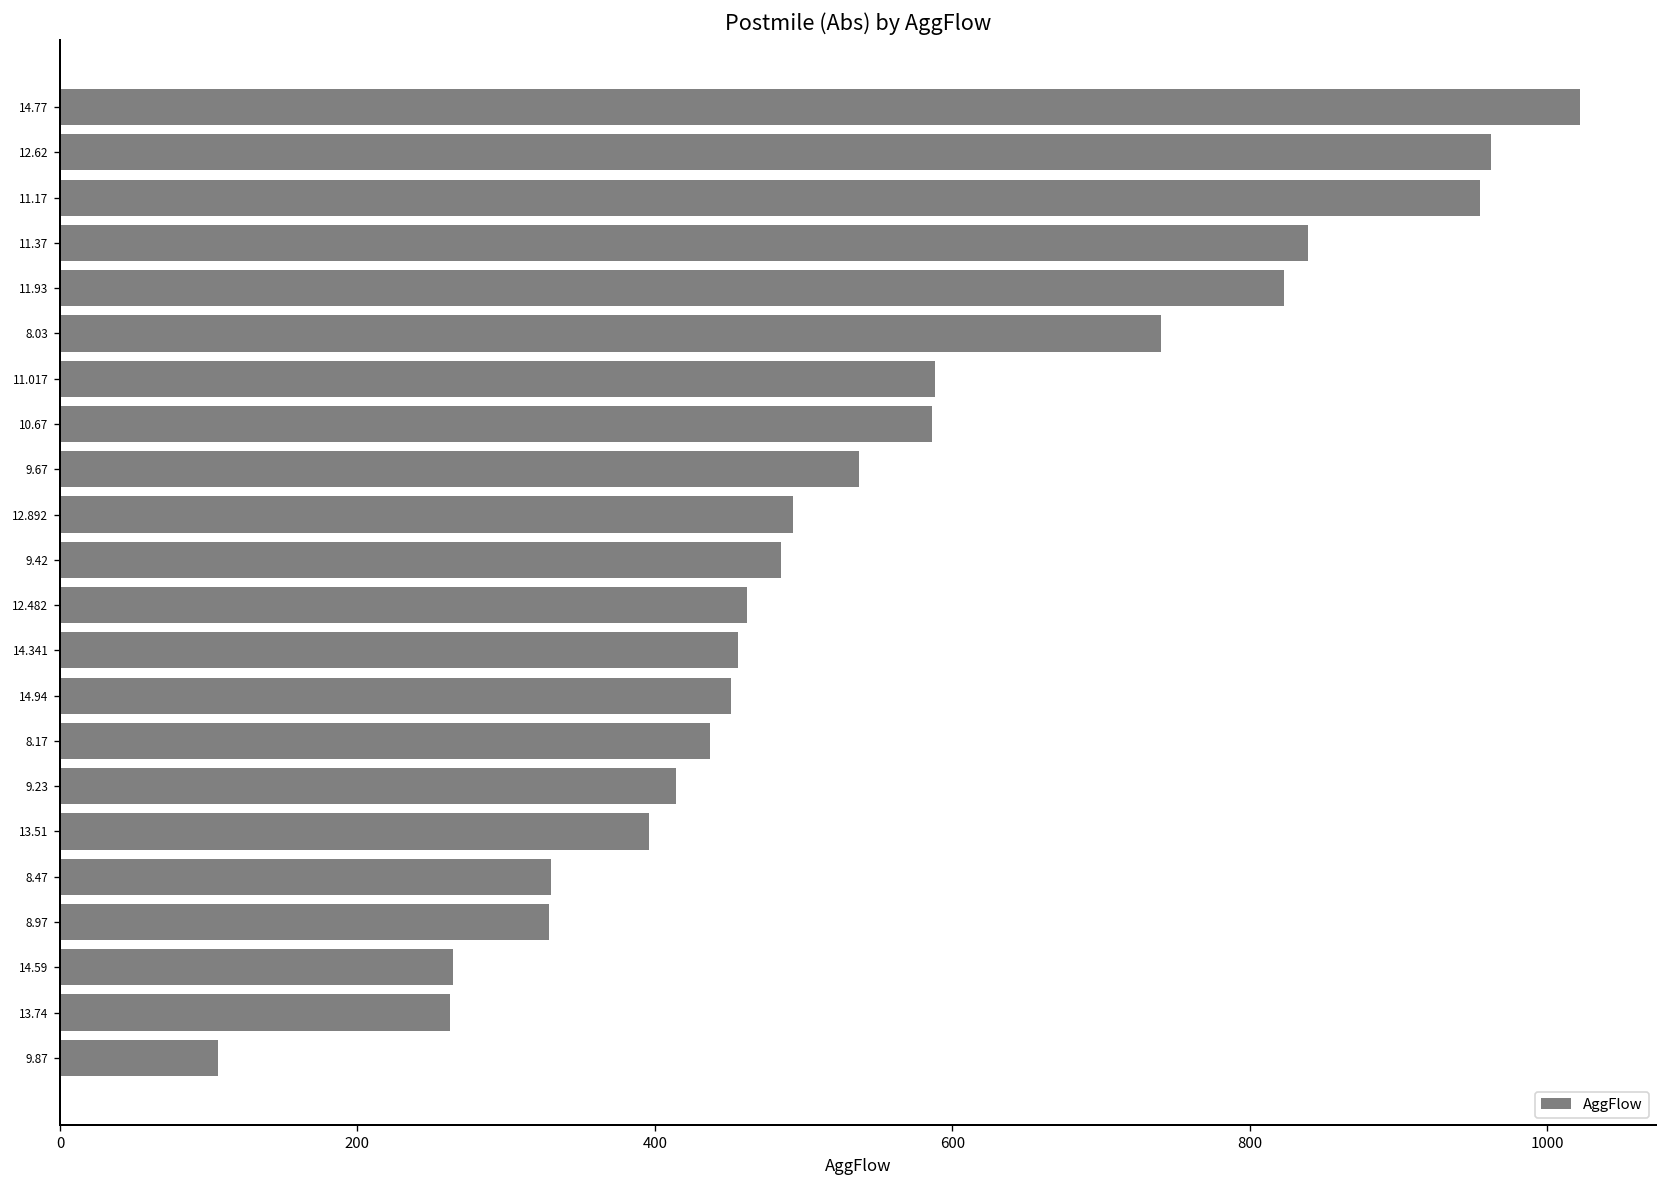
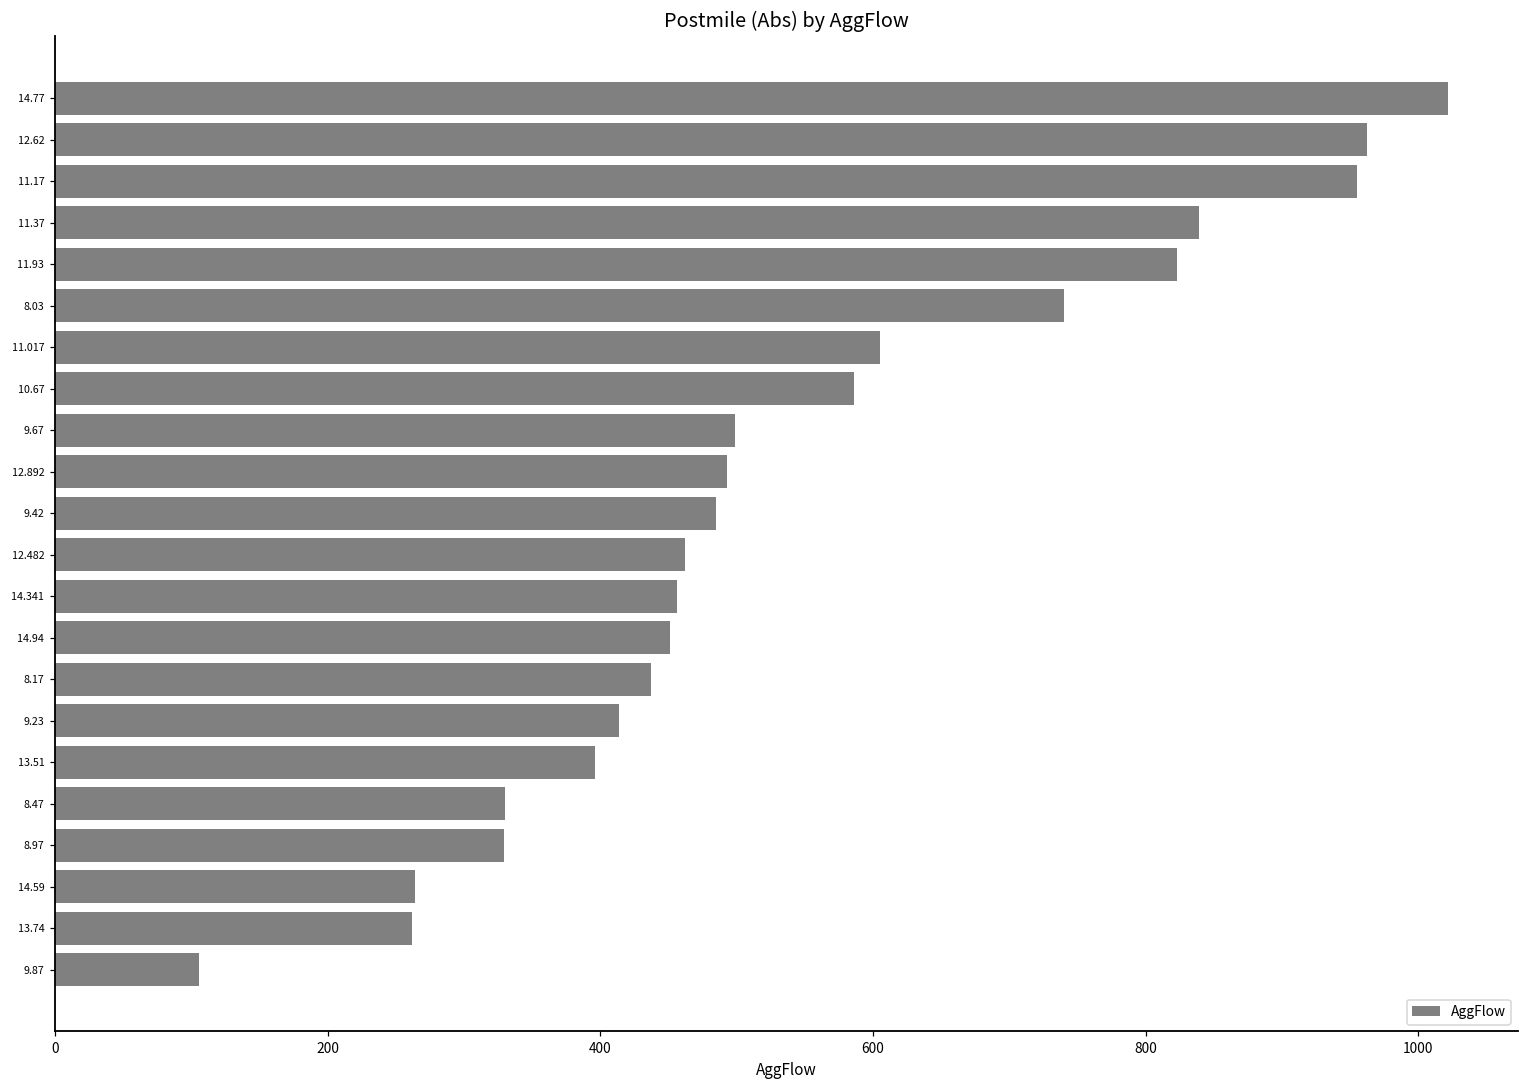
11.017: 588 -> 605
9.67: 537 -> 499
